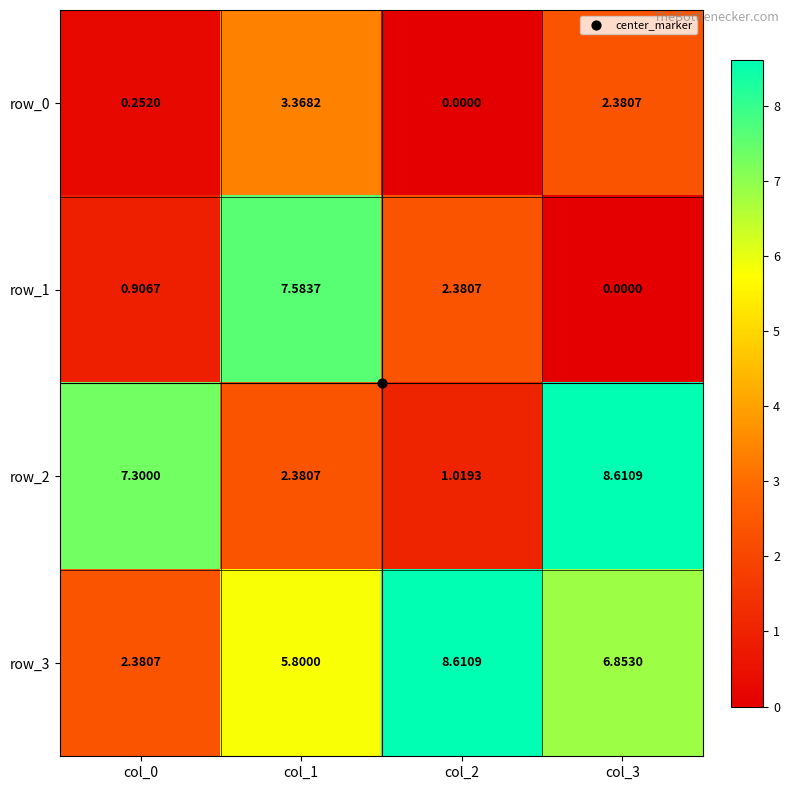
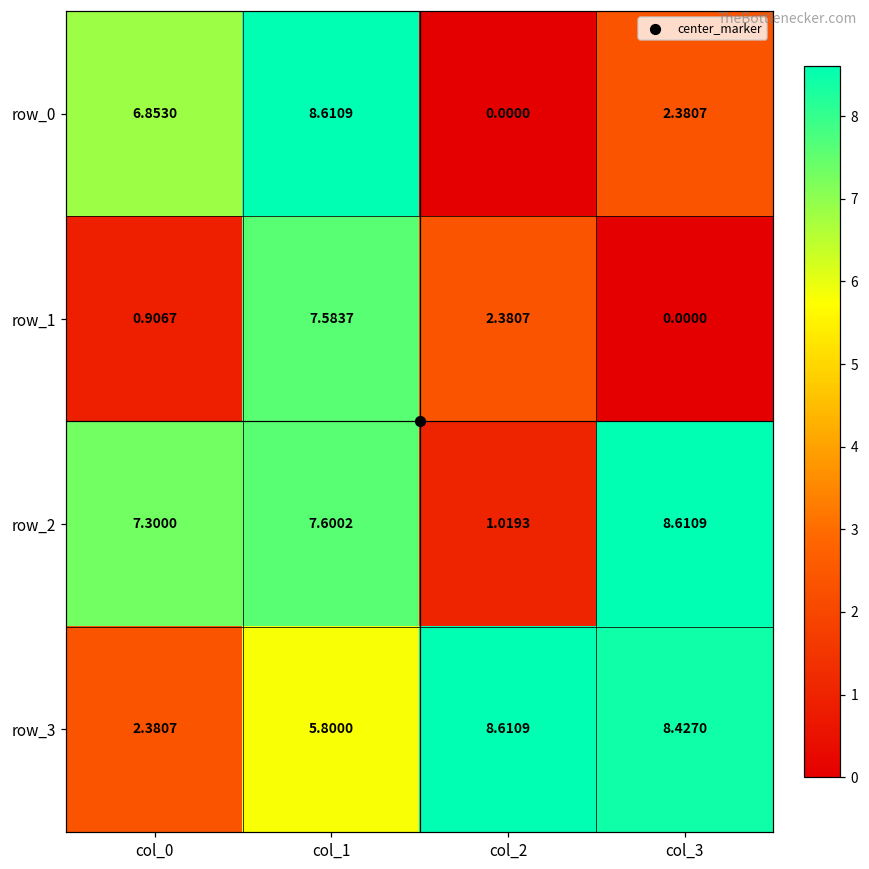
row_0, col_0: 0.2520 -> 6.8530
row_0, col_1: 3.3682 -> 8.6109
row_2, col_1: 2.3807 -> 7.6002
row_3, col_3: 6.8530 -> 8.4270
